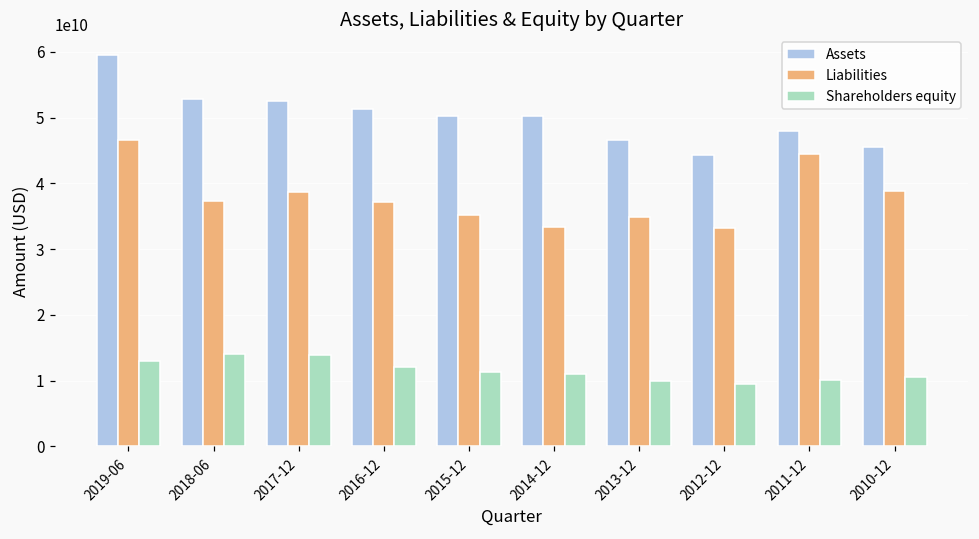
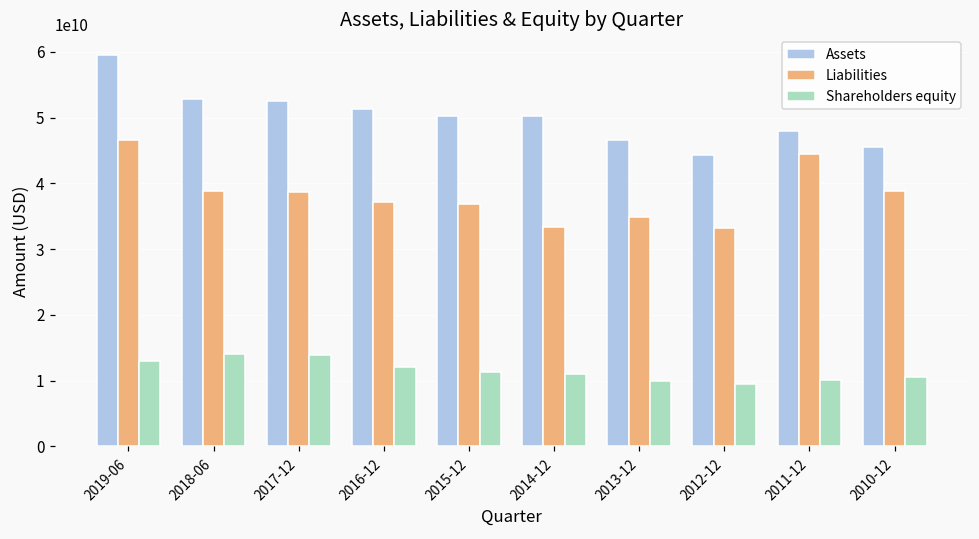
Liabilities, 2018-06: 37000000000 -> 39000000000
Liabilities, 2015-12: 35000000000 -> 37000000000
